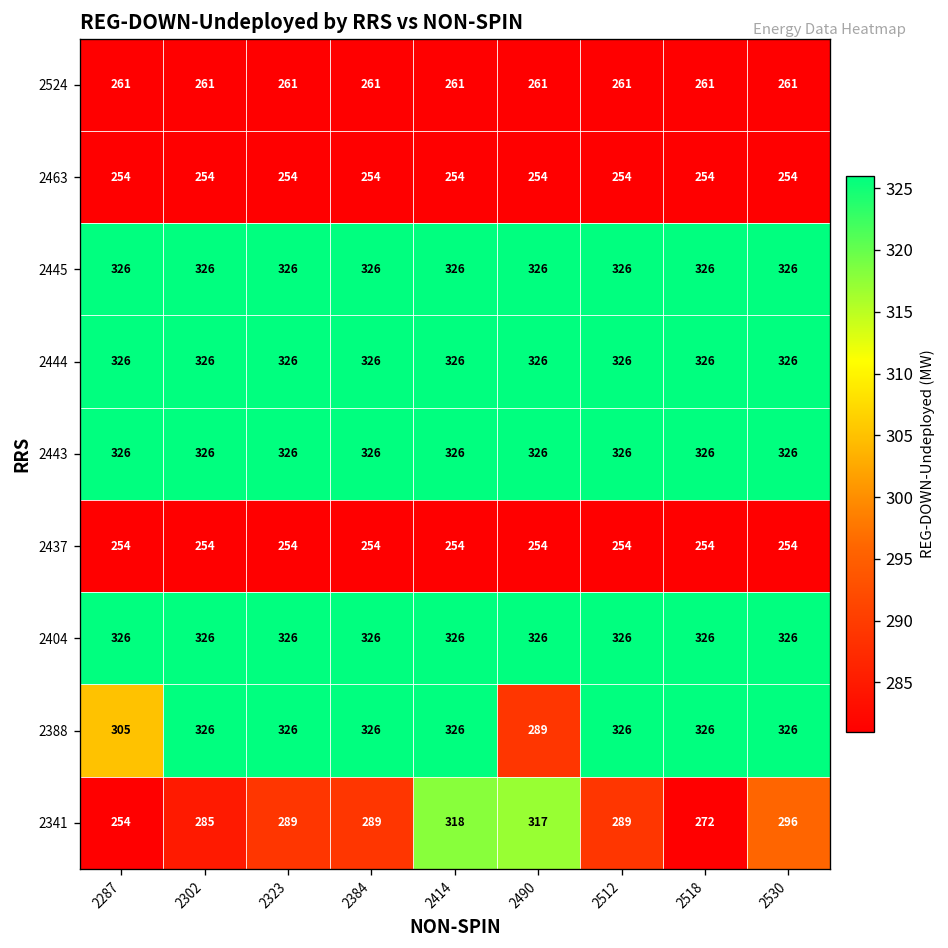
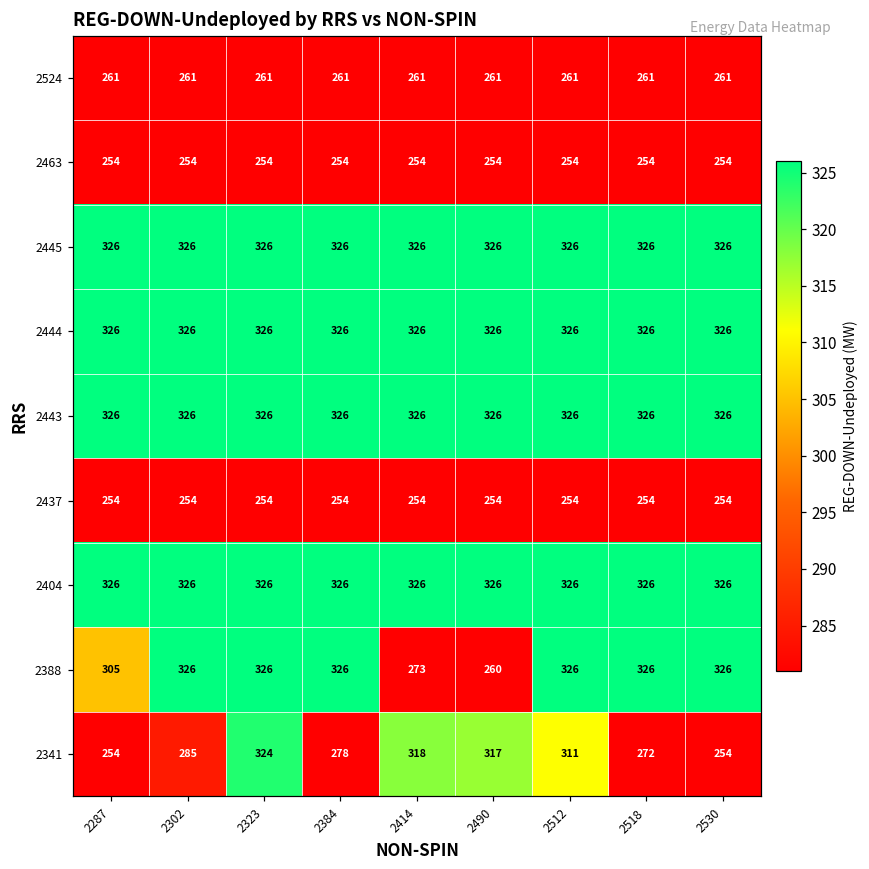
2388, 2414: 326 -> 273
2388, 2490: 289 -> 260
2341, 2323: 289 -> 324
2341, 2384: 289 -> 278
2341, 2512: 289 -> 311
2341, 2530: 296 -> 254
